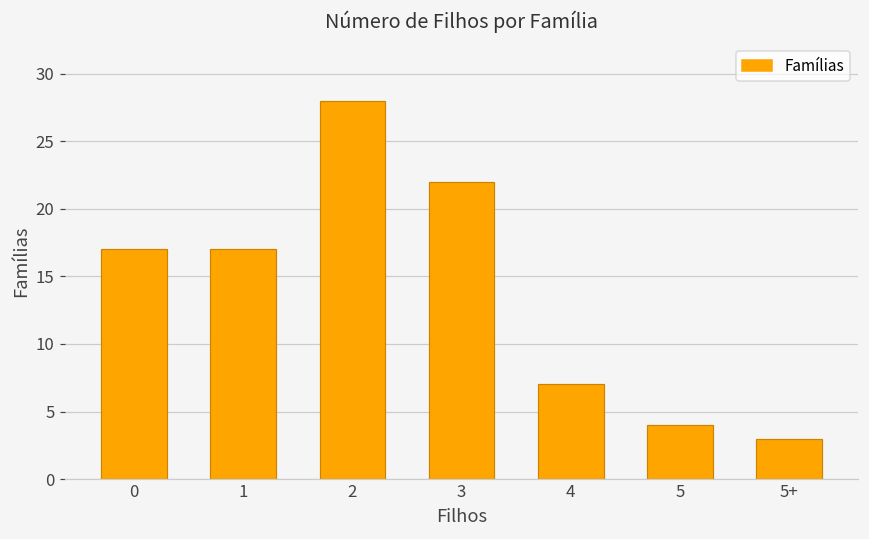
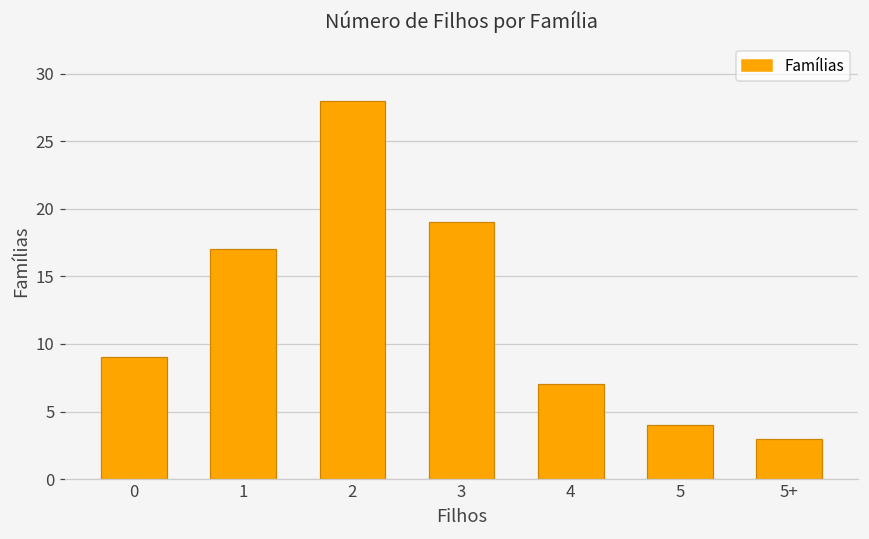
0: 17 -> 9
3: 22 -> 19
